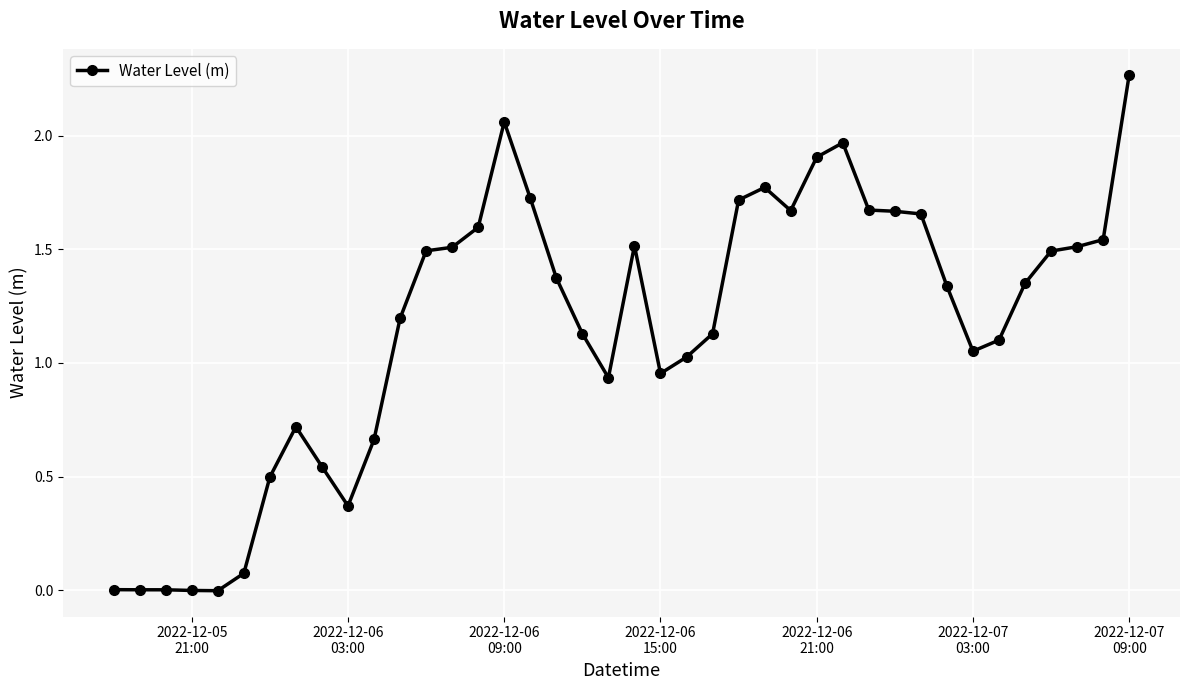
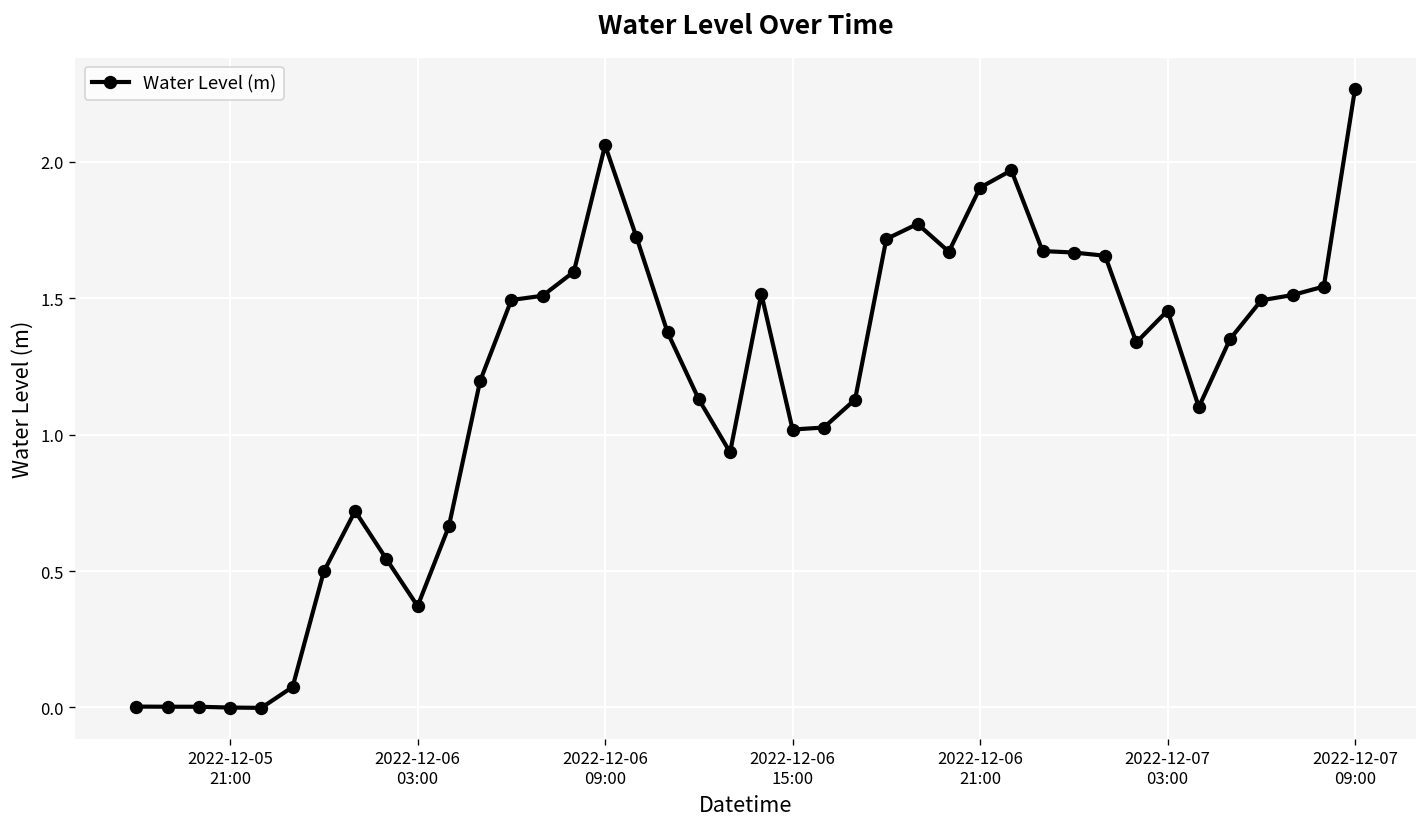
2022-12-06 15:00: 0.95 -> 1.02
2022-12-07 03:00: 1.05 -> 1.45
